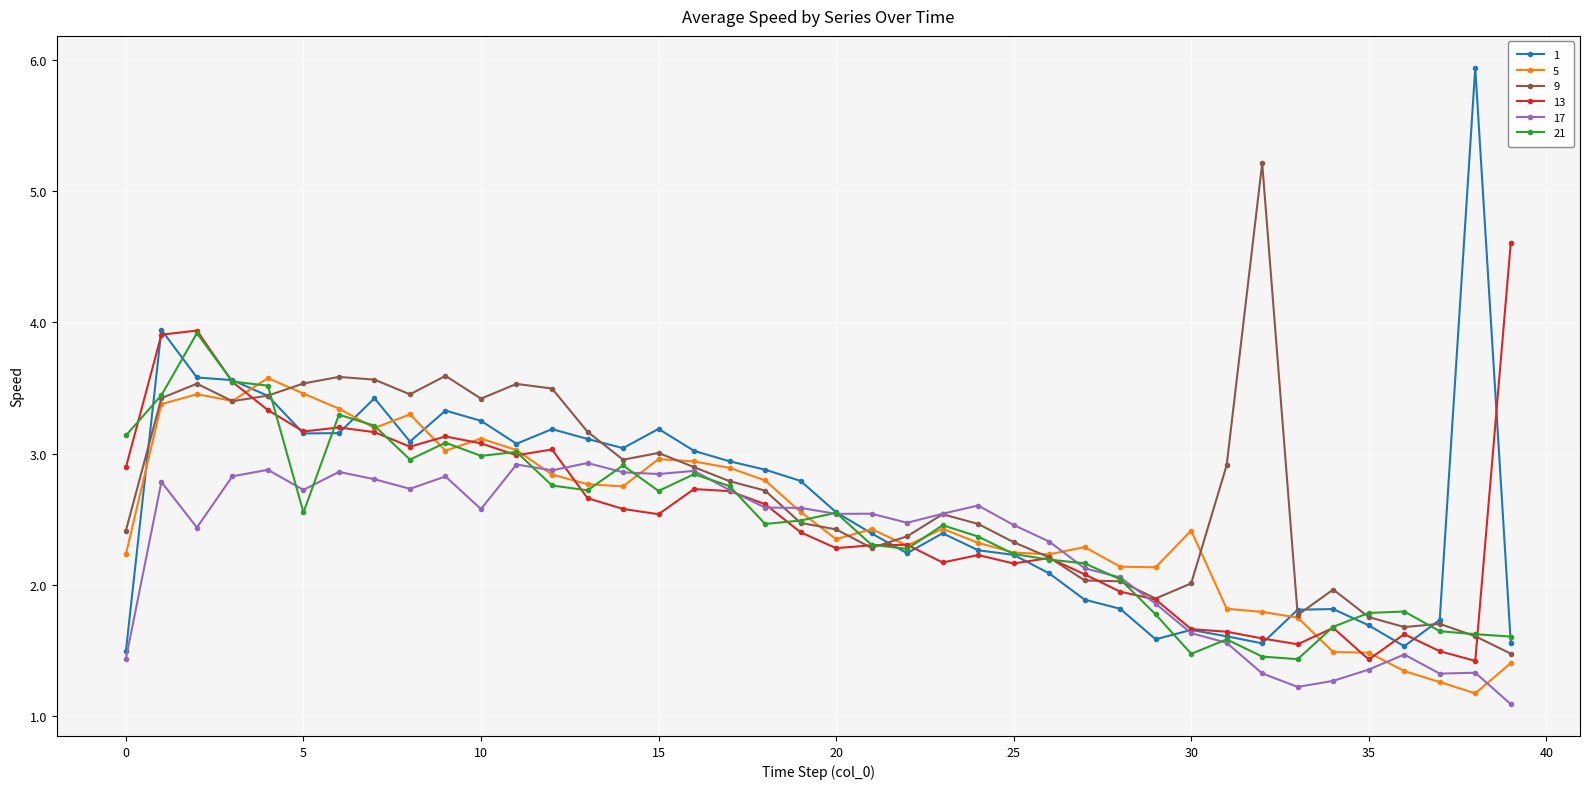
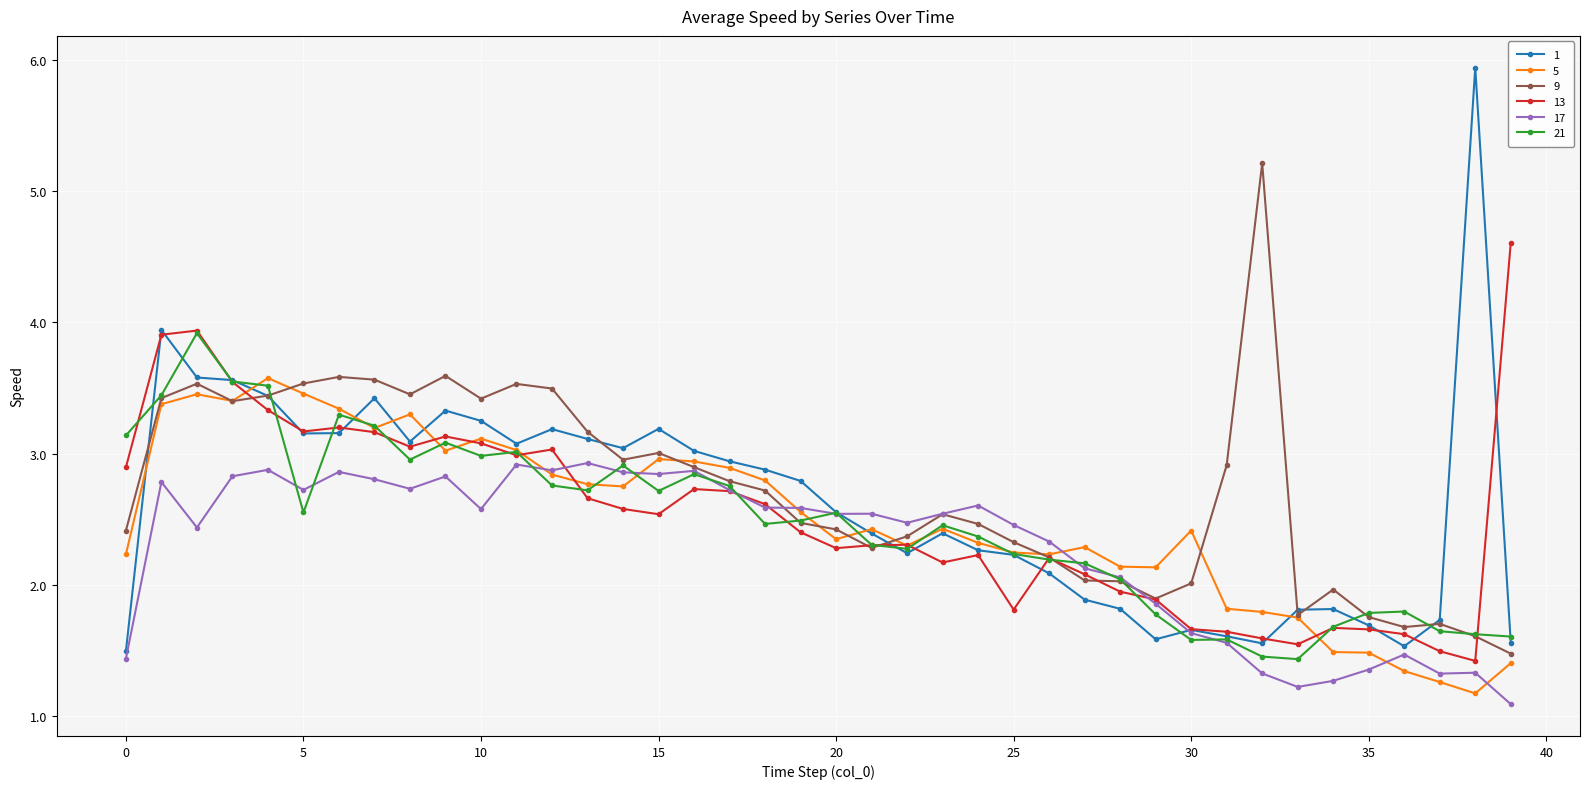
13, 25: 2.16 -> 1.81
21, 30: 1.48 -> 1.58
13, 35: 1.43 -> 1.66
